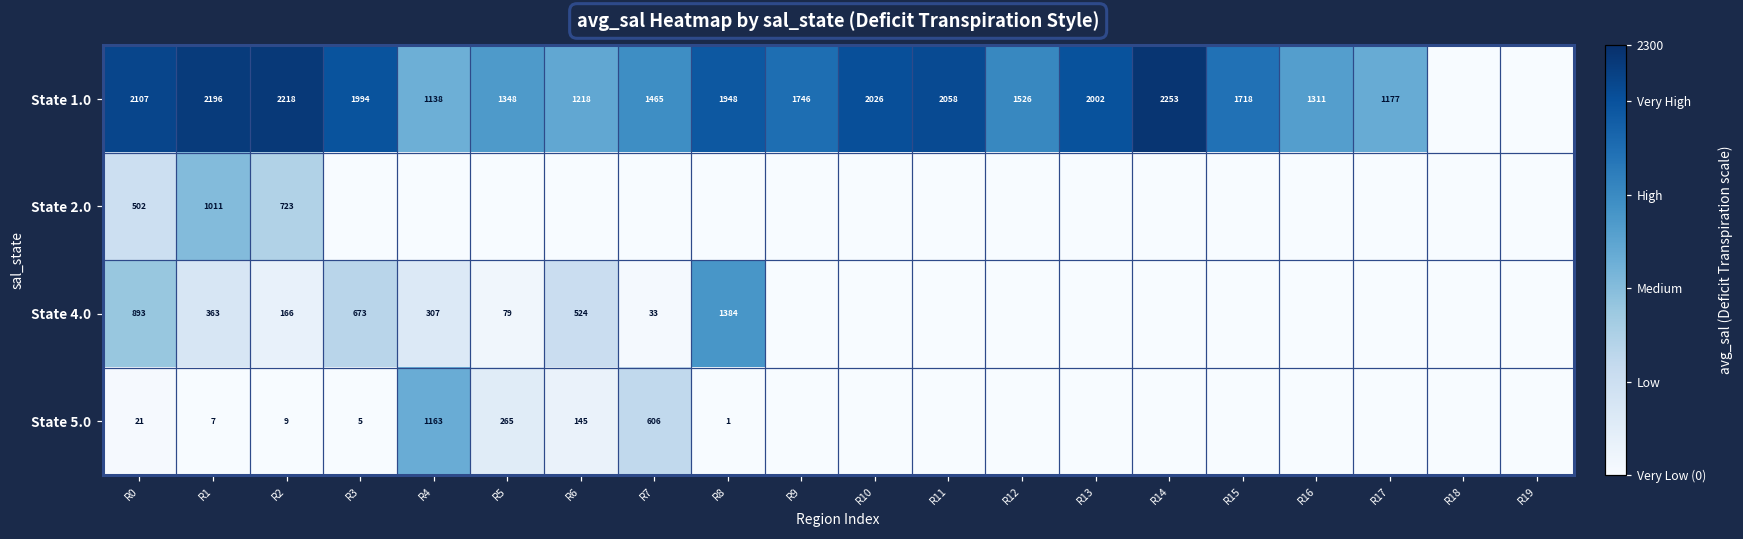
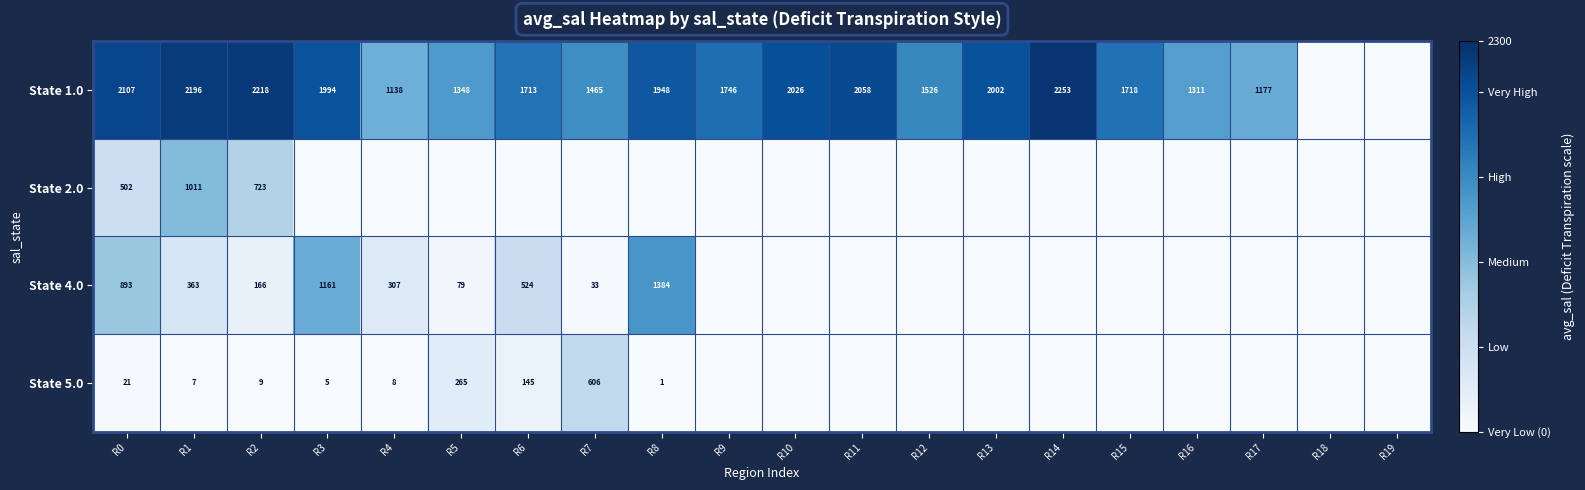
State 1.0, R6: 1218 -> 1713
State 4.0, R3: 673 -> 1161
State 5.0, R4: 1163 -> 8
